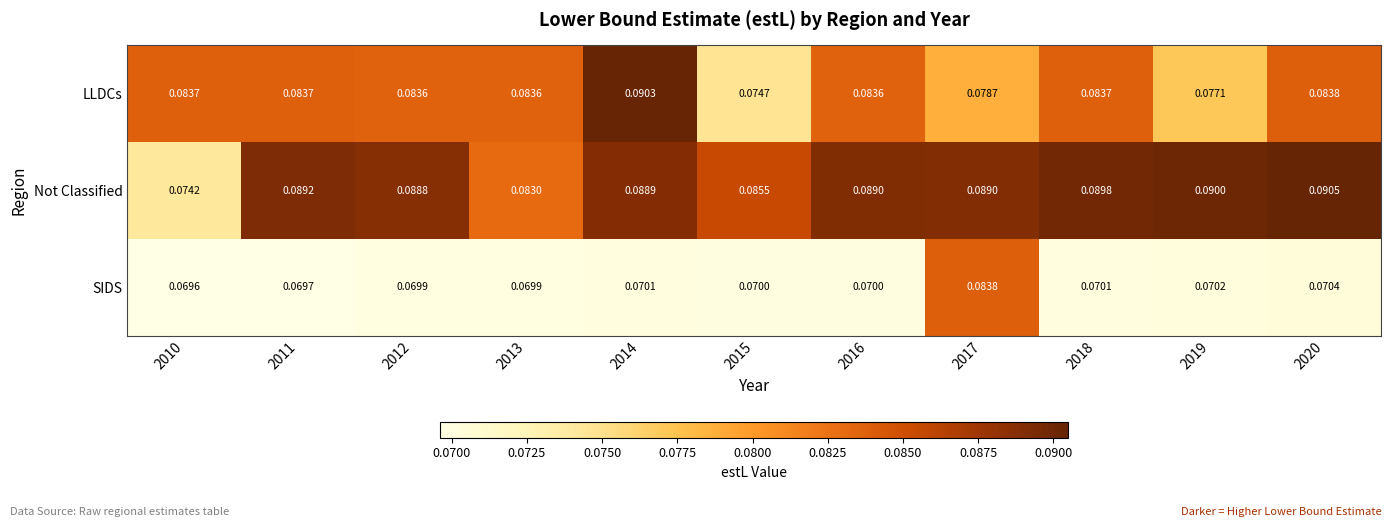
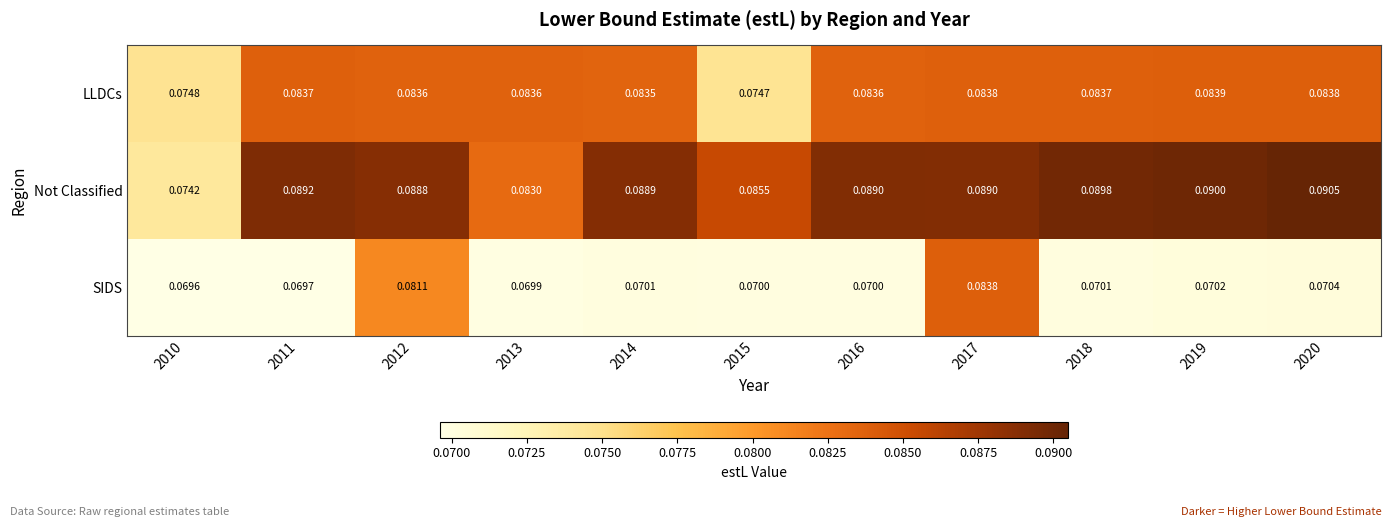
LLDCs, 2010: 0.0837 -> 0.0748
LLDCs, 2014: 0.0903 -> 0.0835
LLDCs, 2017: 0.0787 -> 0.0838
LLDCs, 2019: 0.0771 -> 0.0839
SIDS, 2012: 0.0699 -> 0.0811
